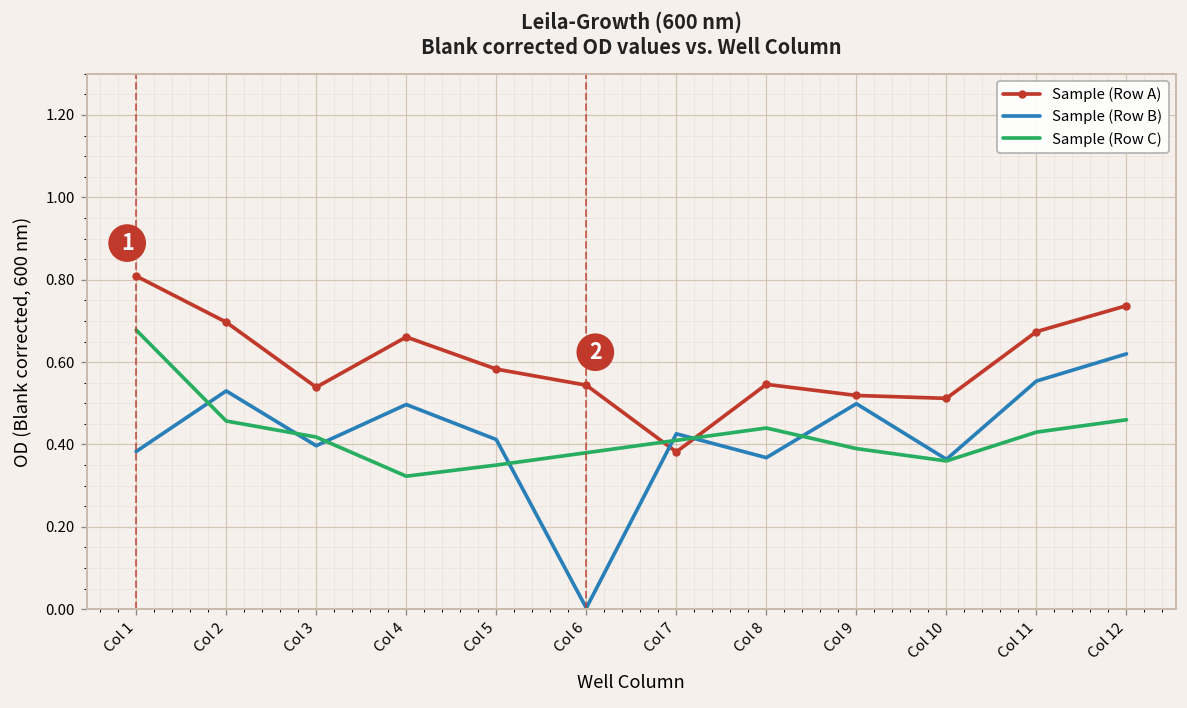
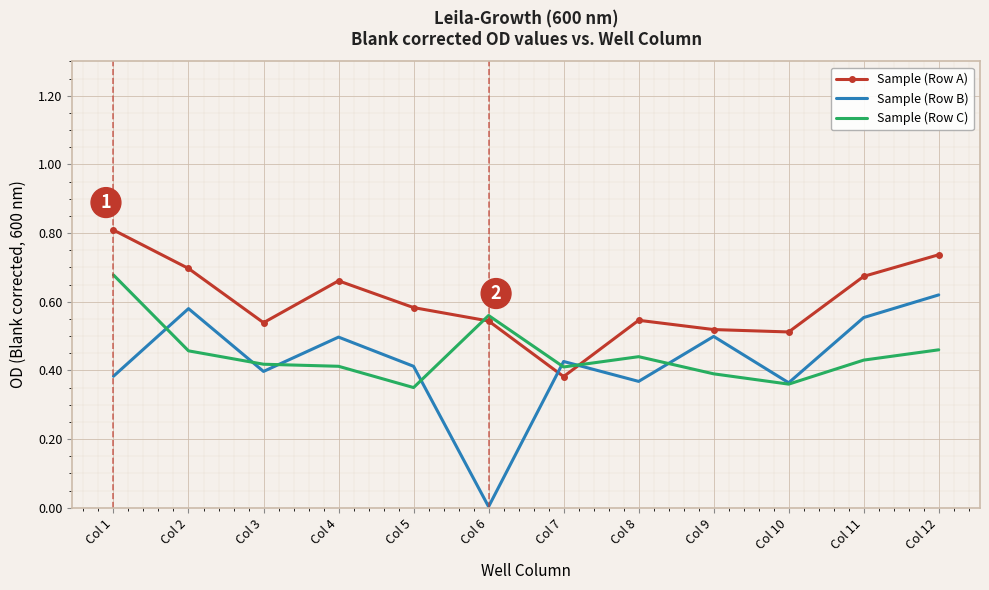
Sample (Row B), Col 2: 0.53 -> 0.58
Sample (Row C), Col 4: 0.32 -> 0.41
Sample (Row C), Col 6: 0.38 -> 0.56
